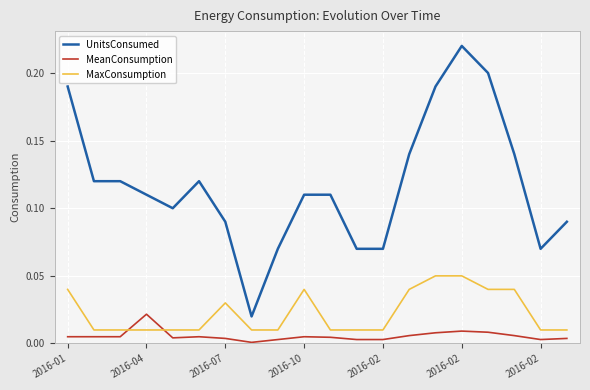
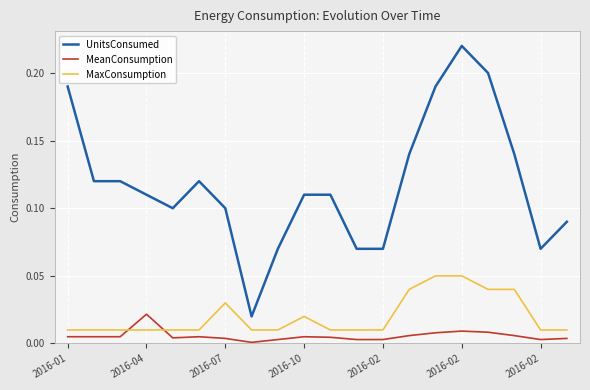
MaxConsumption, 2016-01: 0.04 -> 0.01
UnitsConsumed, 2016-07: 0.09 -> 0.10
MaxConsumption, 2016-10: 0.04 -> 0.02
